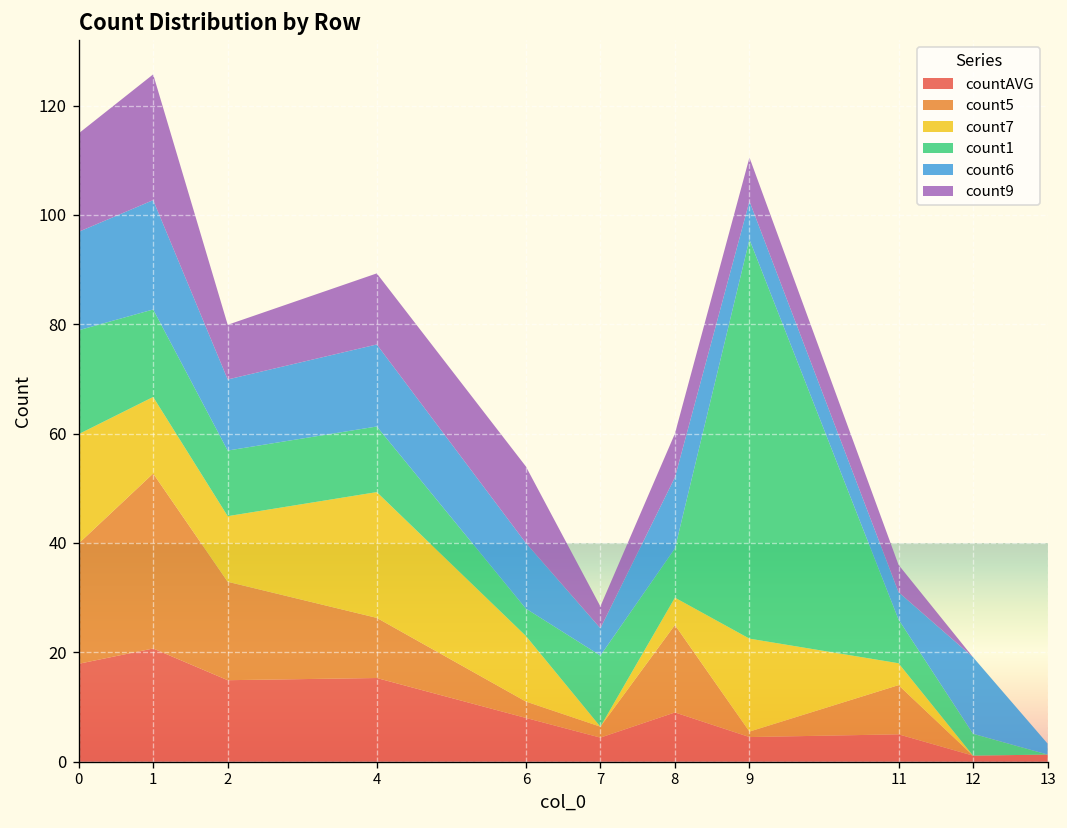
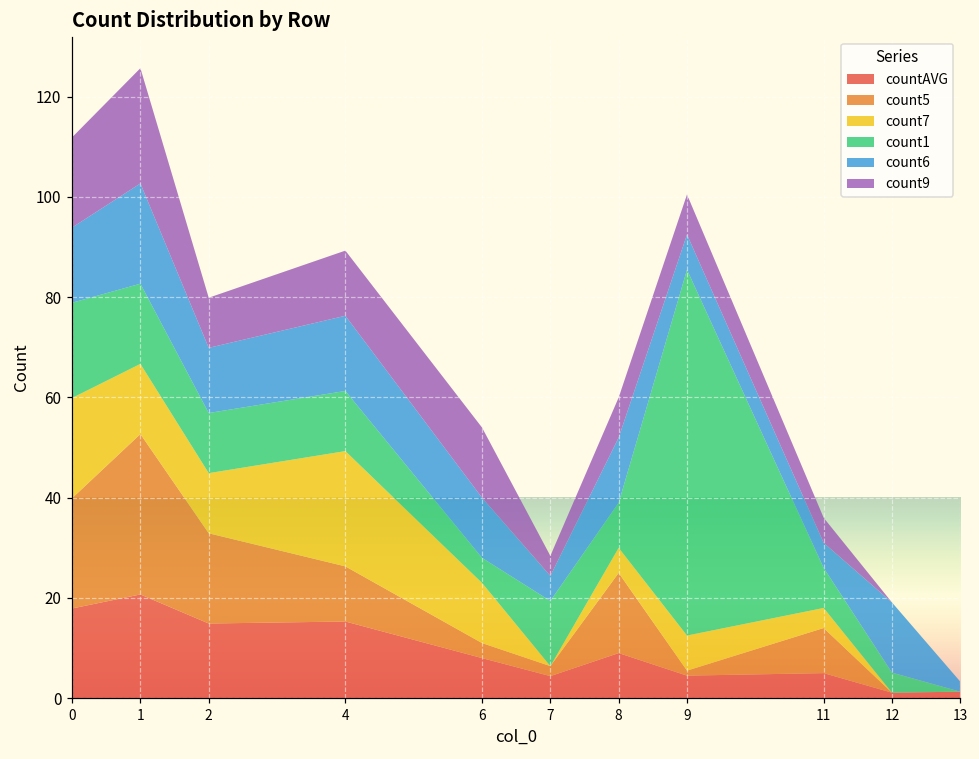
count6, 0: 18 -> 15
count7, 9: 17 -> 7
